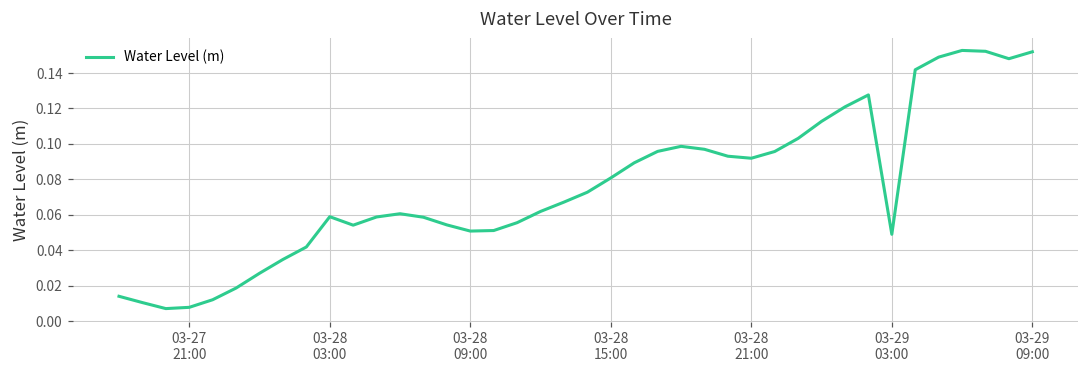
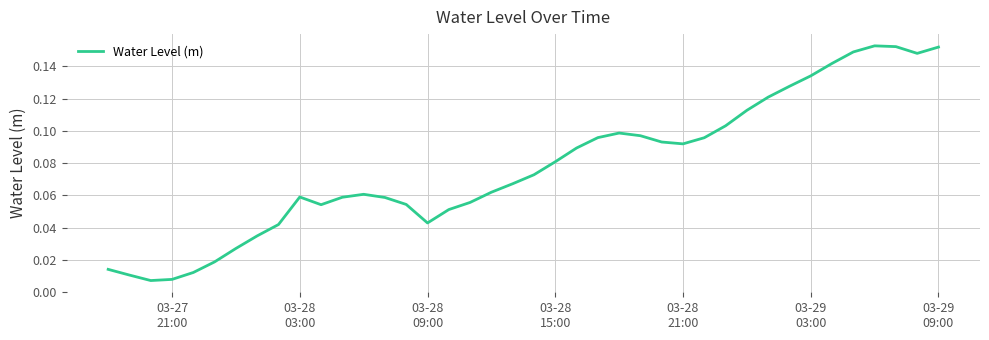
03-28 09:00: 0.051 -> 0.043
03-29 03:00: 0.049 -> 0.134
